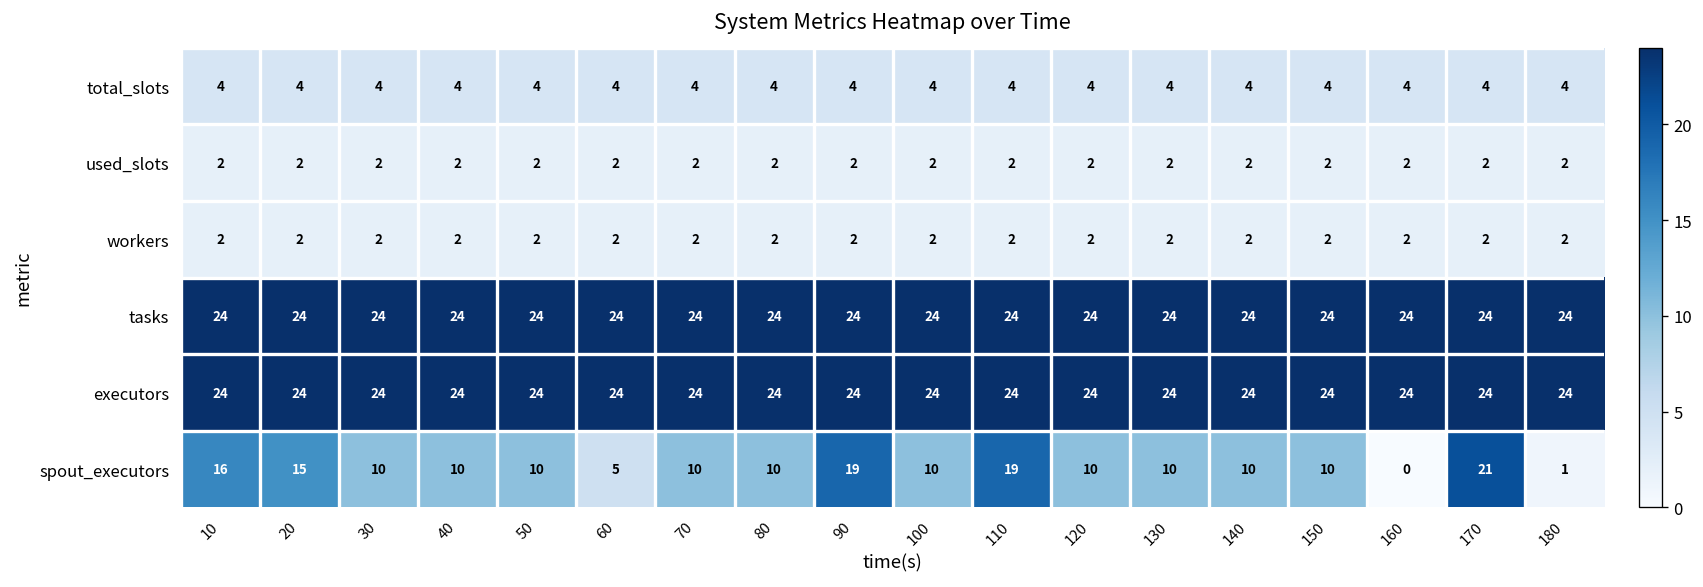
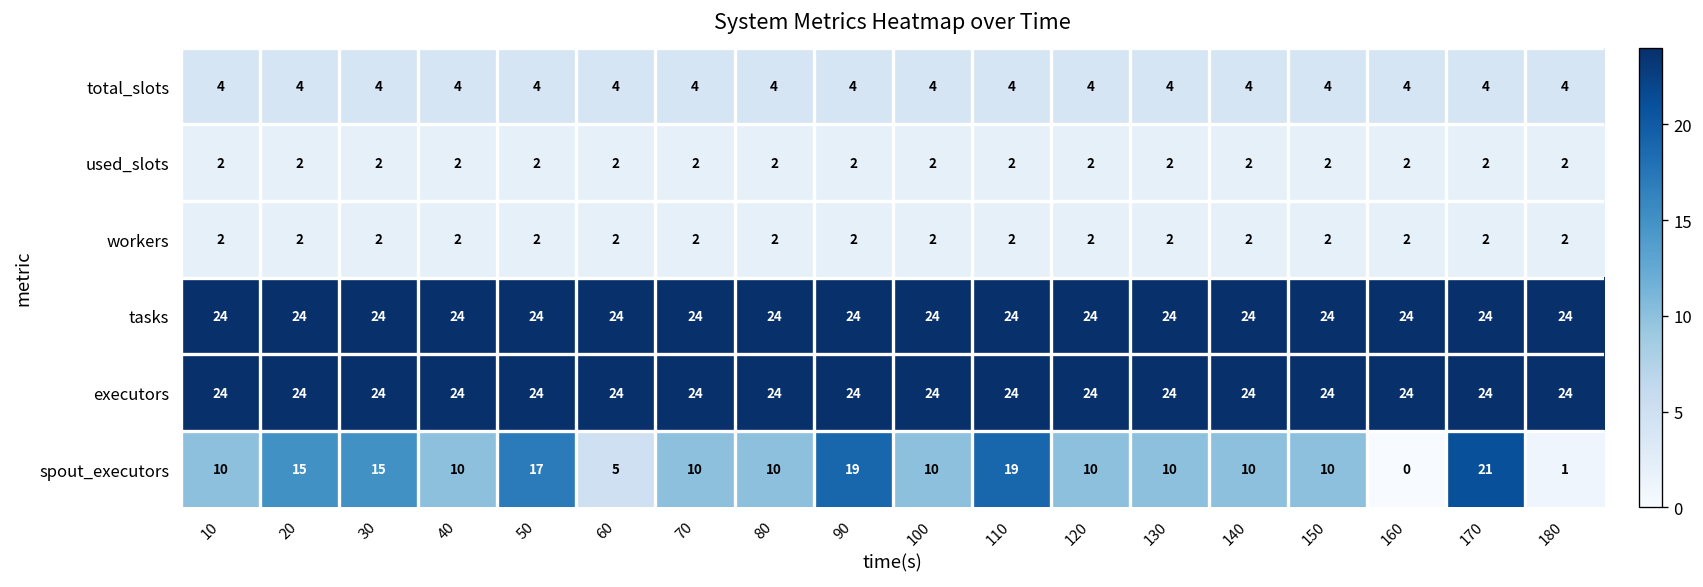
spout_executors, 10: 16 -> 10
spout_executors, 30: 10 -> 15
spout_executors, 50: 10 -> 17
